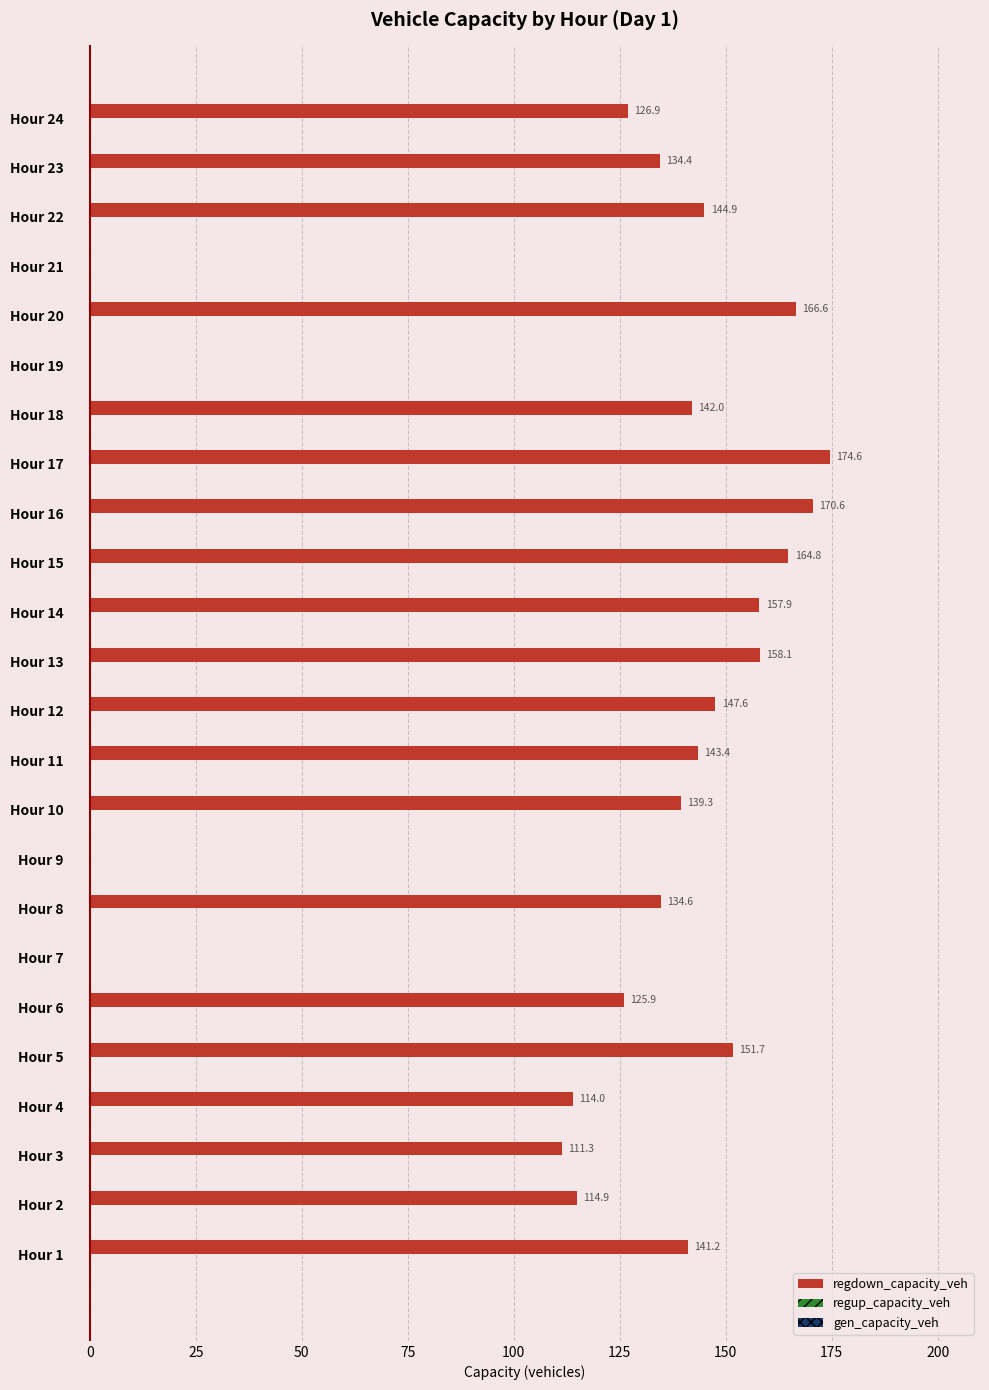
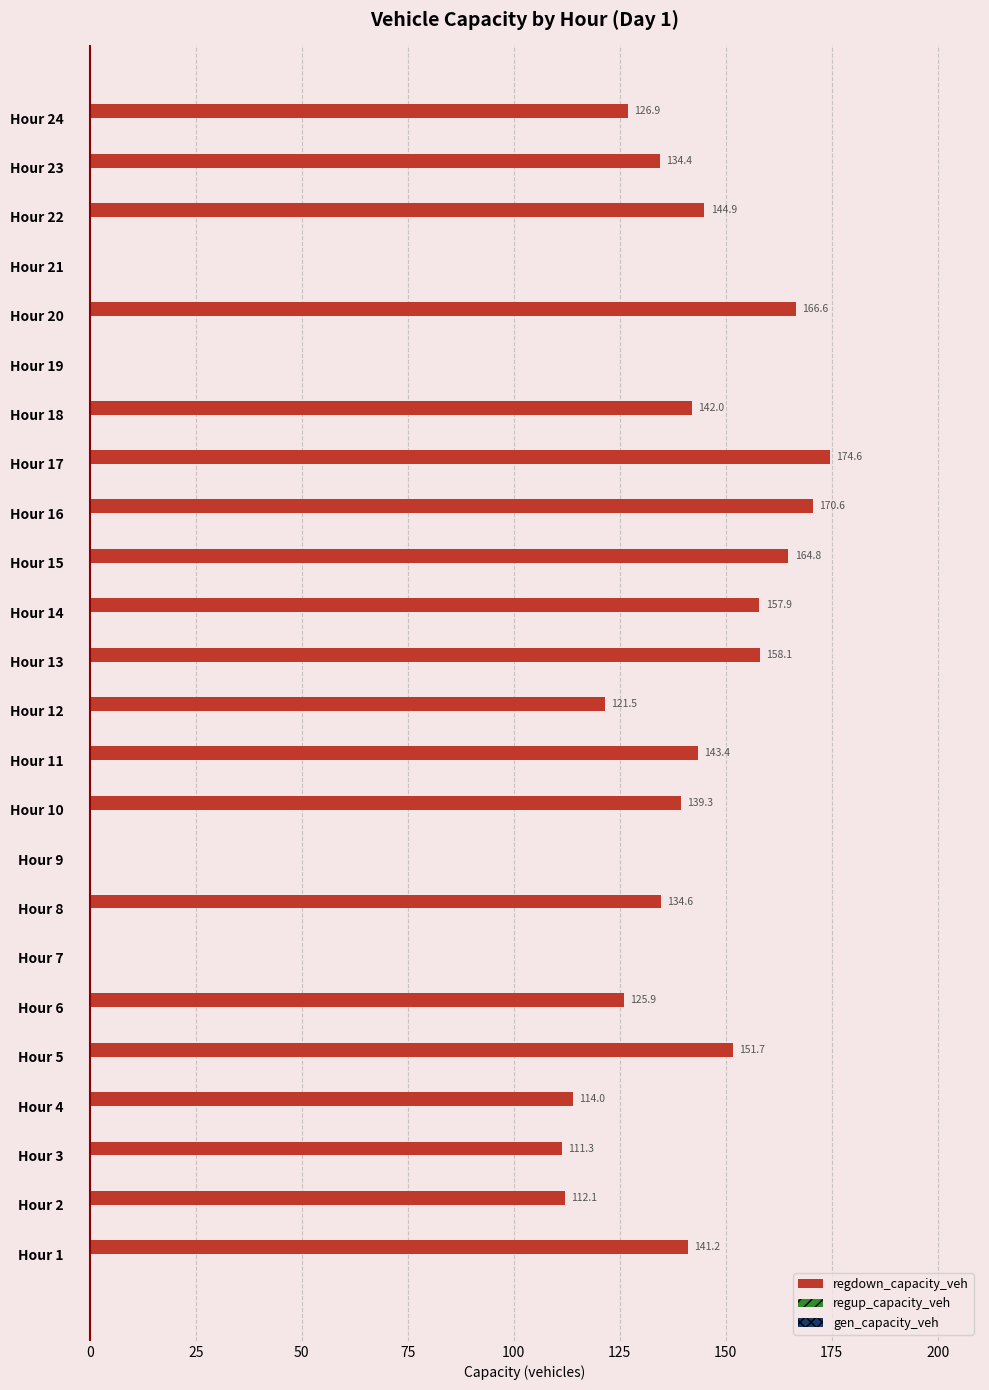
regdown_capacity_veh, Hour 12: 147.6 -> 121.5
regdown_capacity_veh, Hour 2: 114.9 -> 112.1
